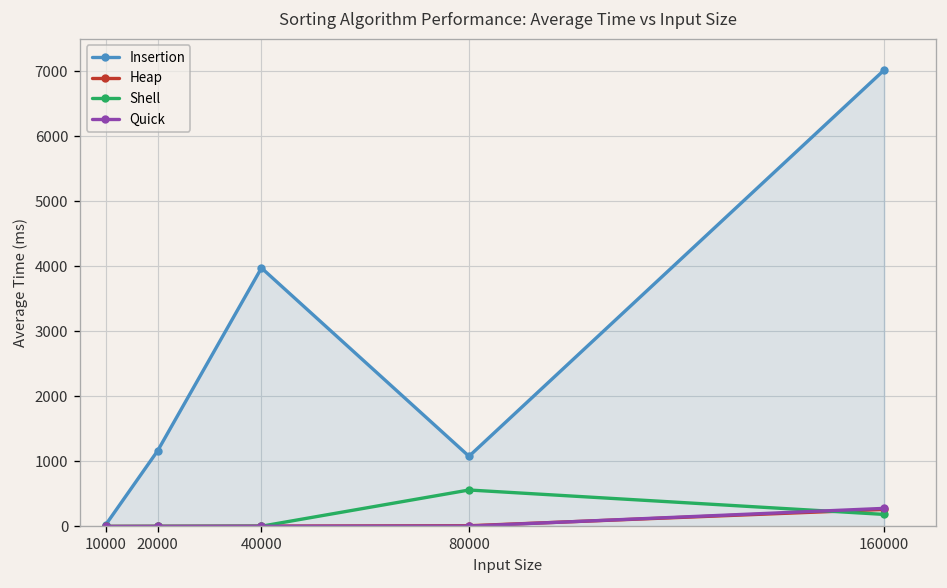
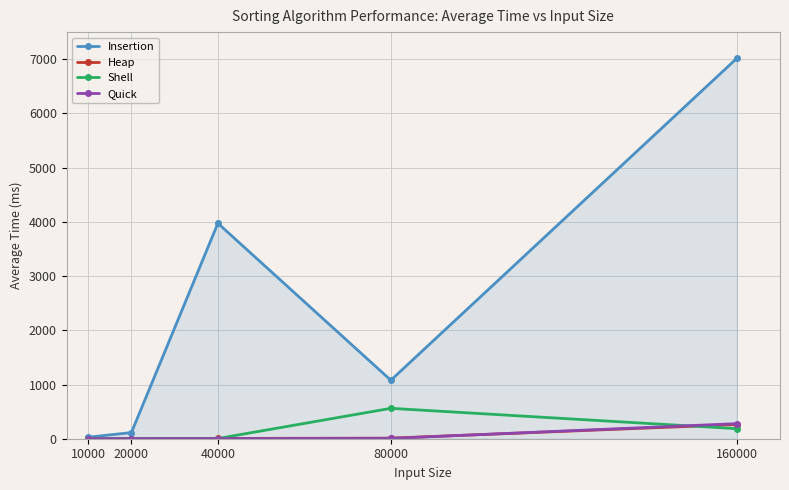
Insertion, 20000: 1200 -> 100
